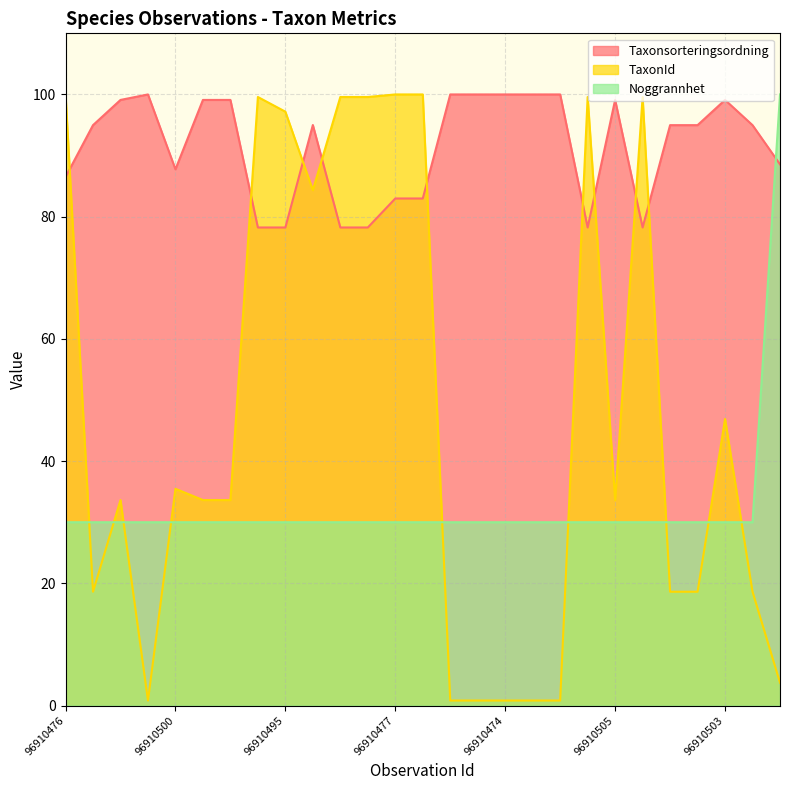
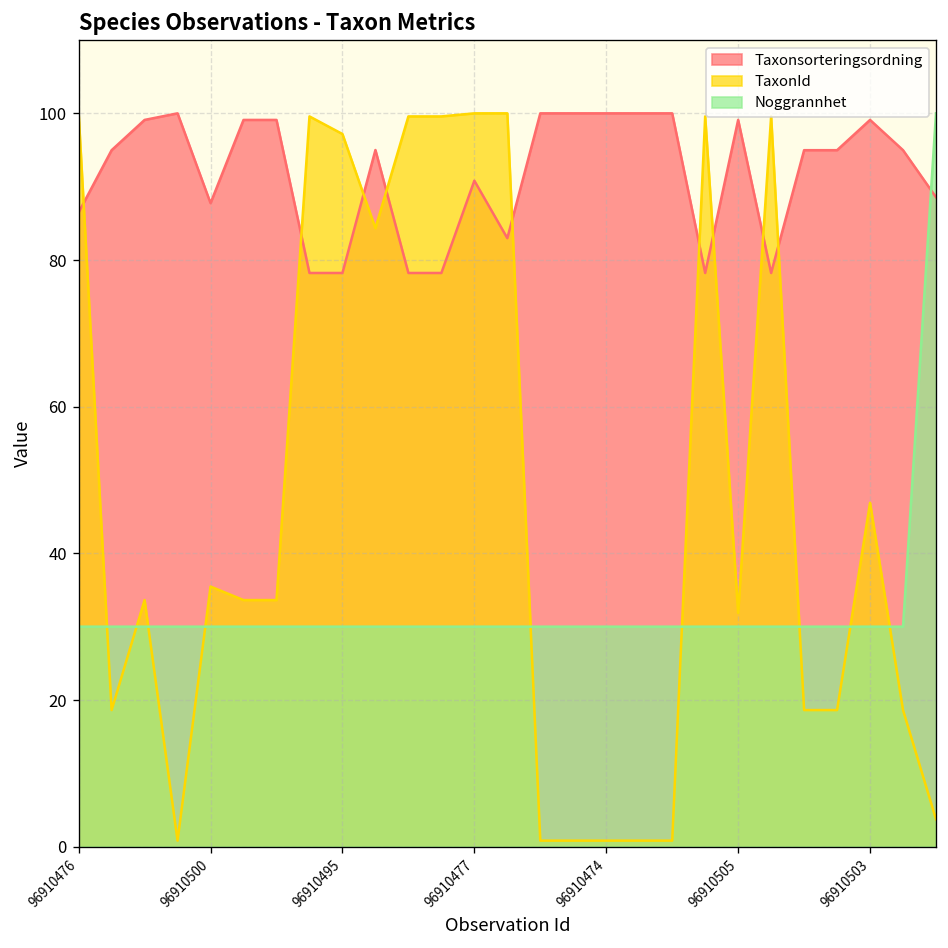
Taxonsorteringsordning, 96910477: 83 -> 91
TaxonId, 96910505: 34 -> 32
